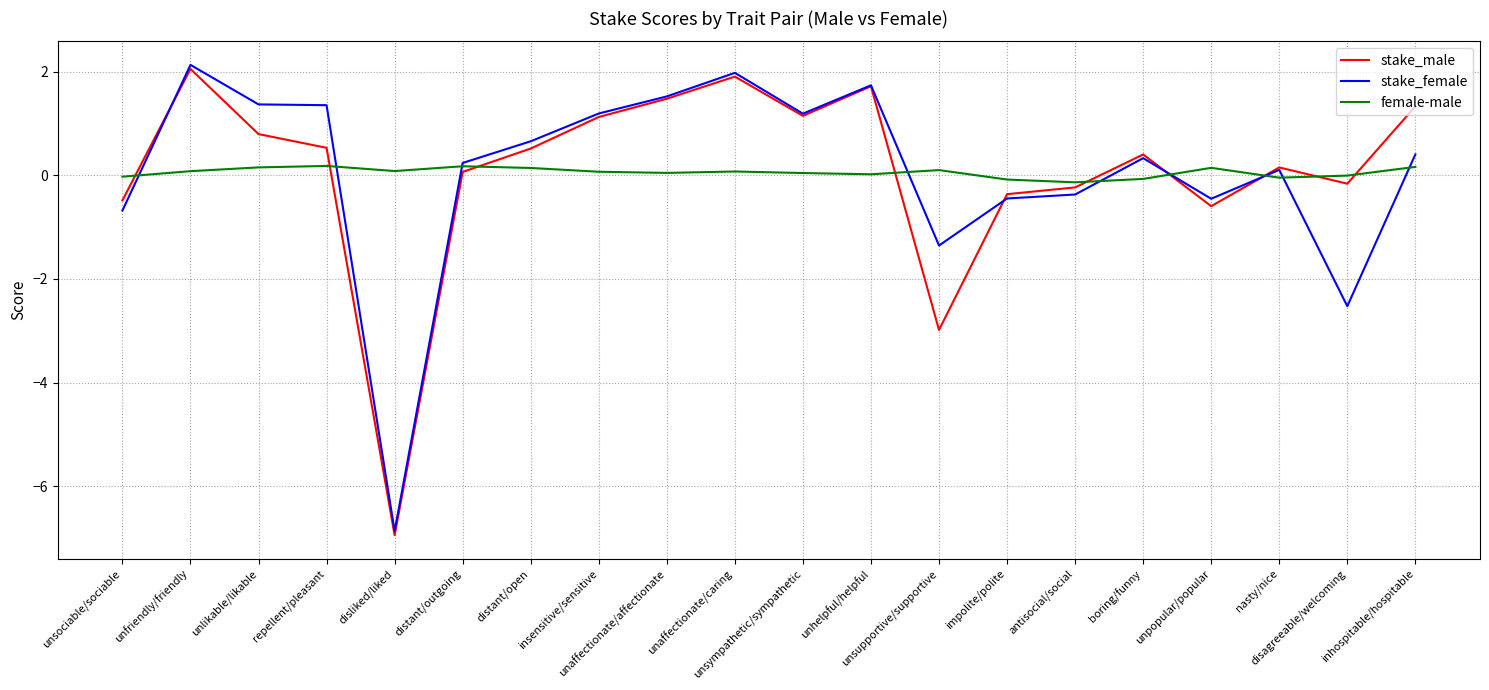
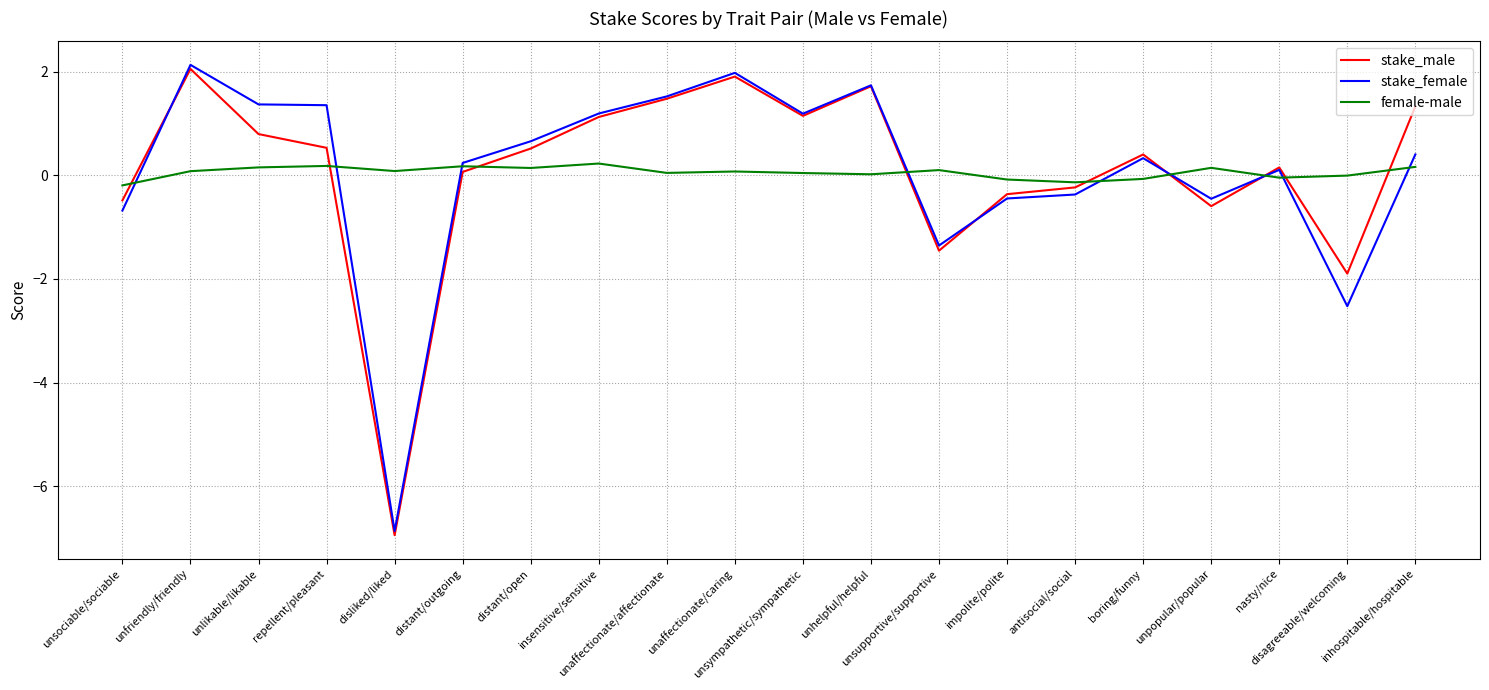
female-male, unsociable/sociable: 0.0 -> -0.2
female-male, insensitive/sensitive: 0.1 -> 0.2
stake_male, unsupportive/supportive: -3.0 -> -1.5
stake_male, disagreeable/welcoming: -0.2 -> -1.9
